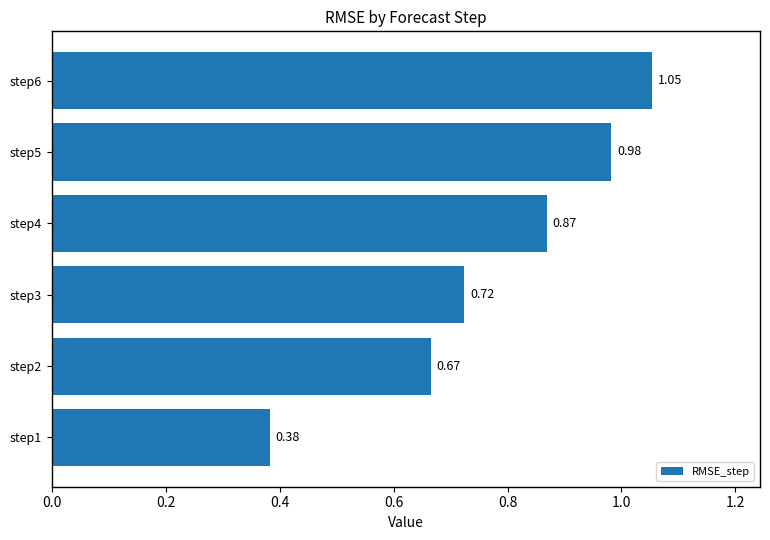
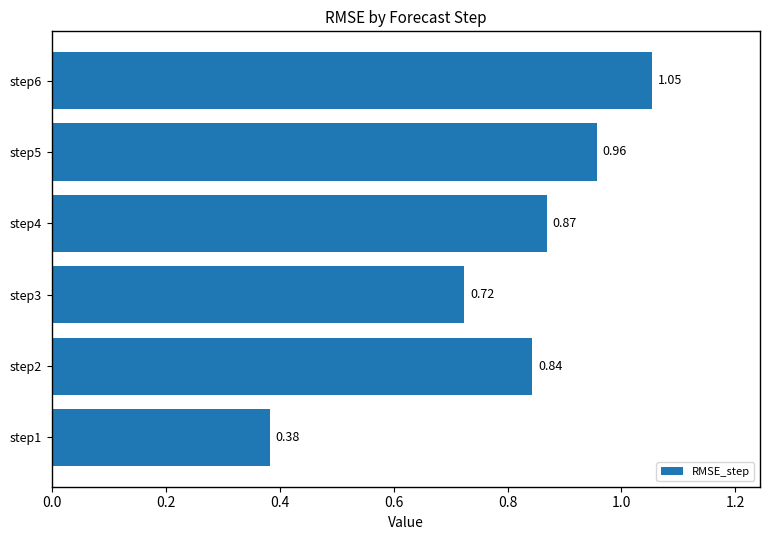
step5: 0.98 -> 0.96
step2: 0.67 -> 0.84
